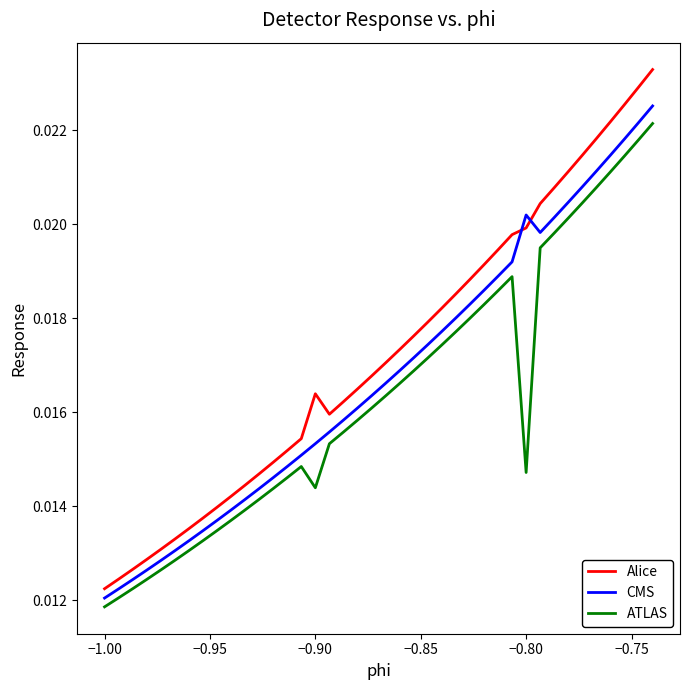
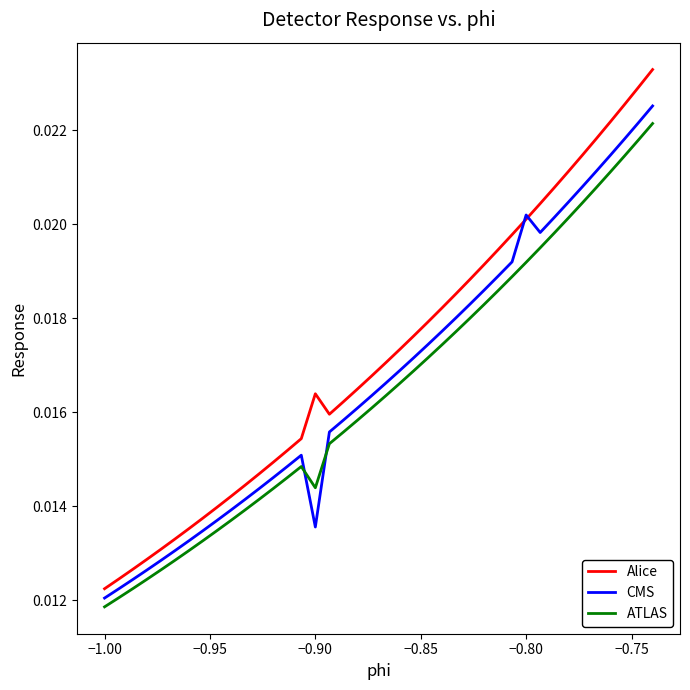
CMS, −0.90: 0.0153 -> 0.0136
Alice, −0.80: 0.0199 -> 0.0201
ATLAS, −0.80: 0.0147 -> 0.0192
